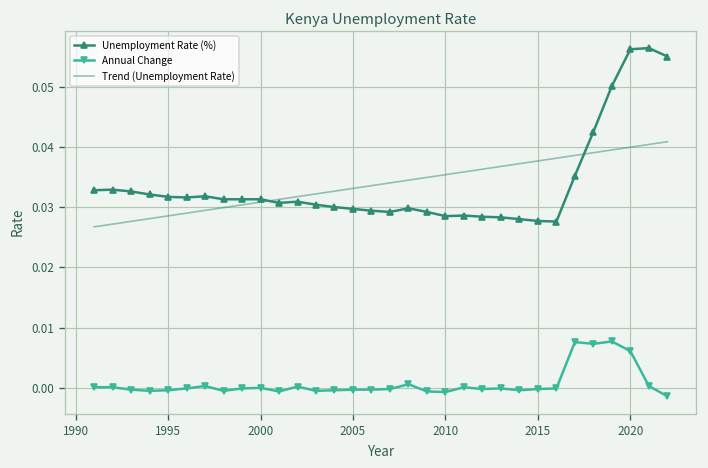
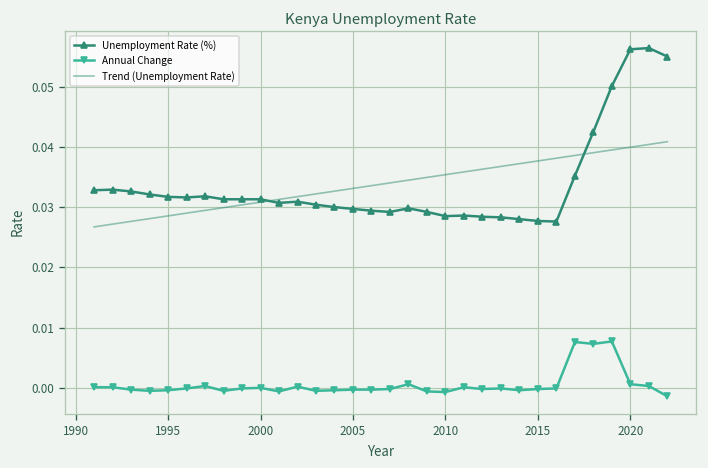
Annual Change, 2020: 0.006 -> 0.001
